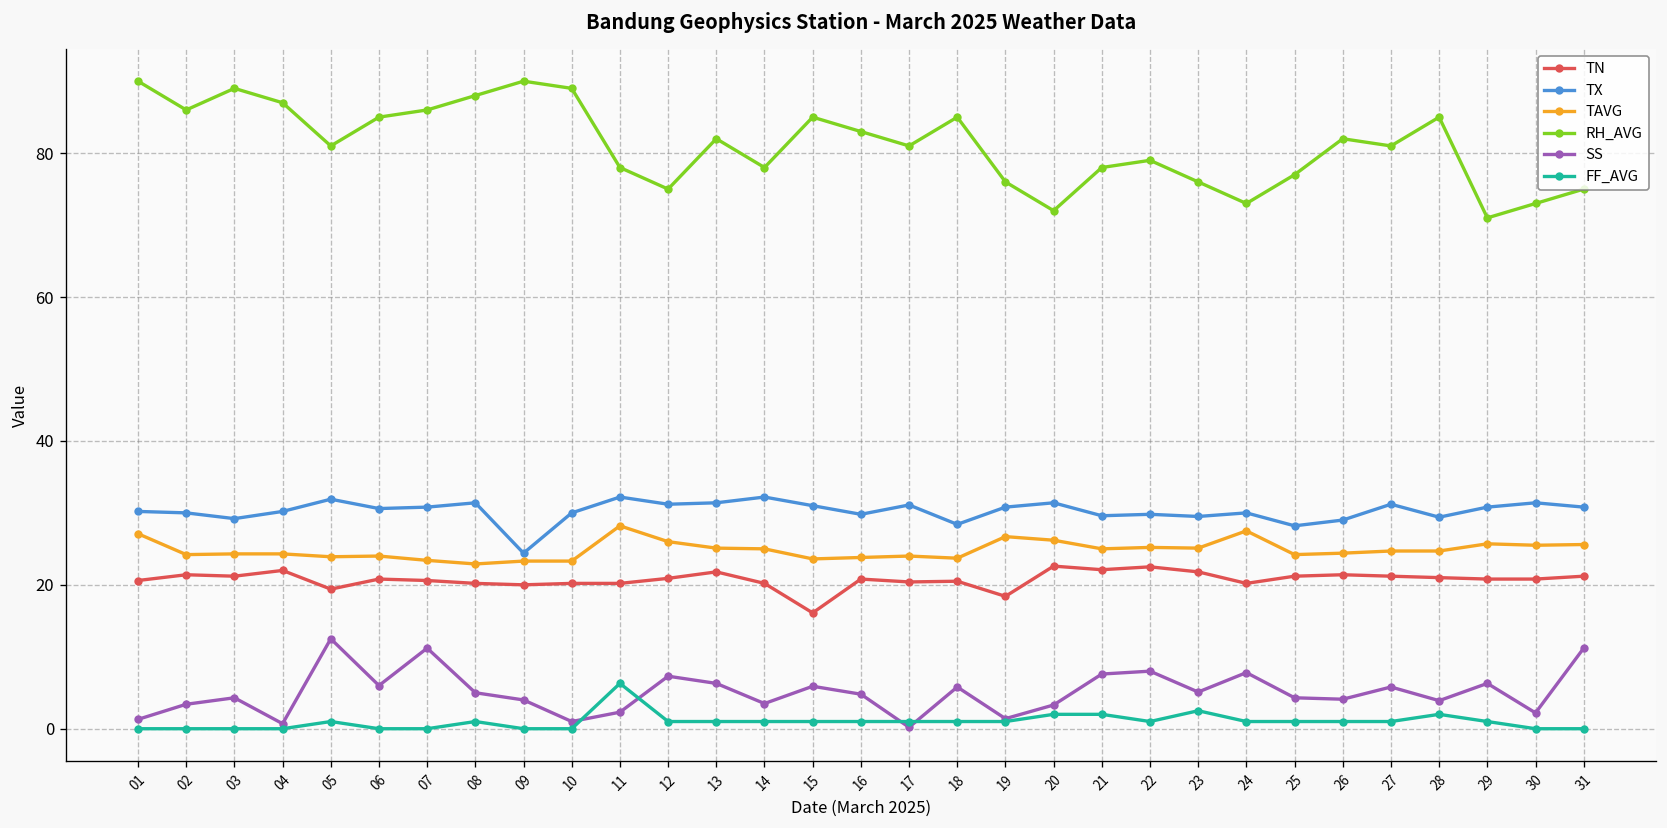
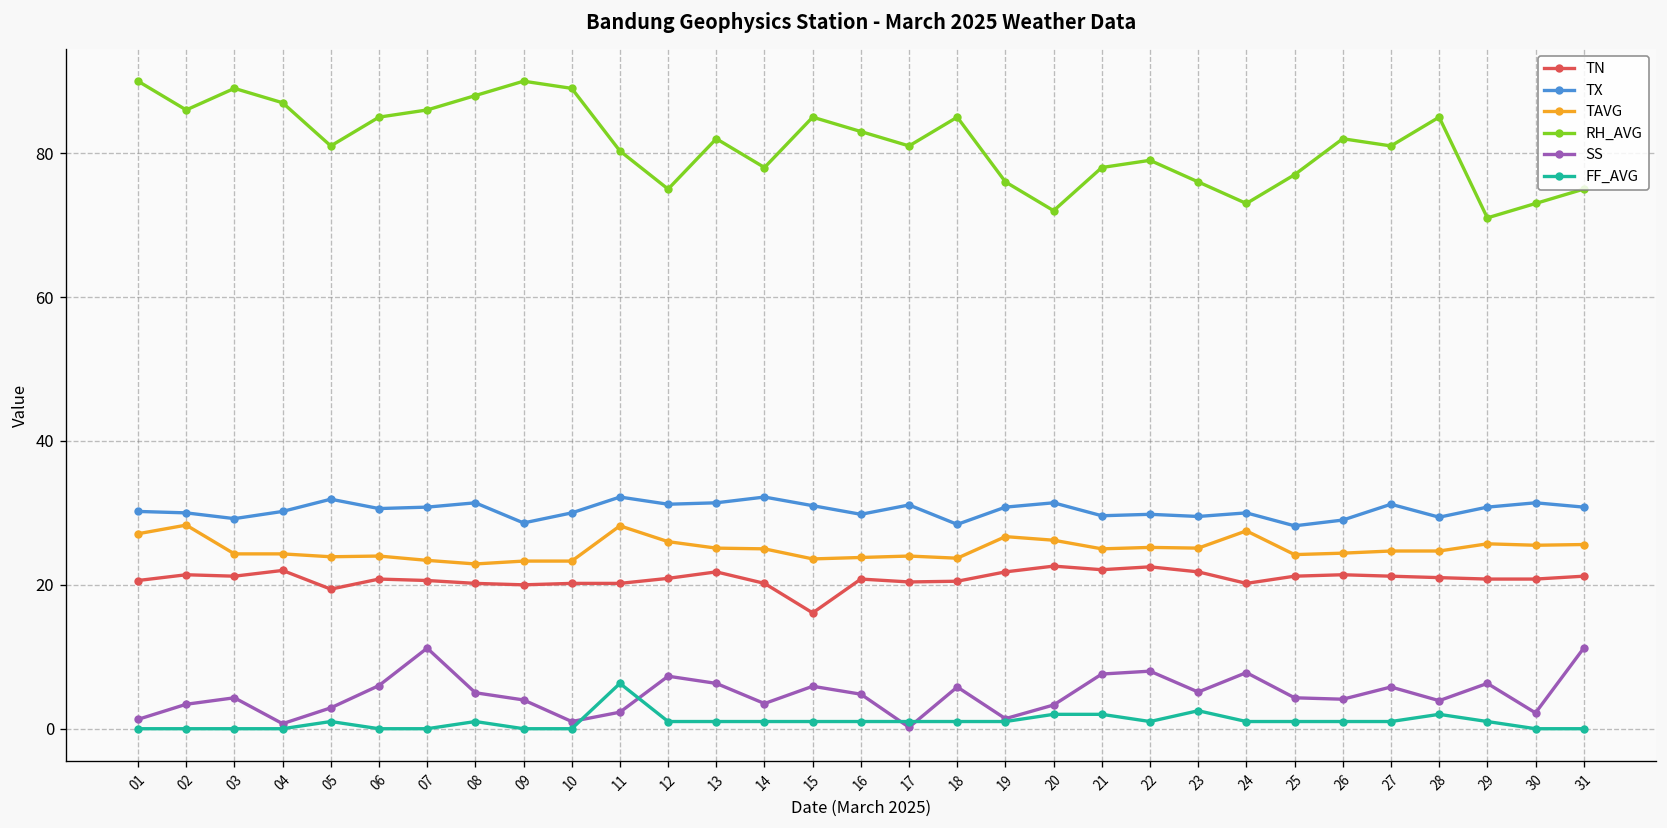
TAVG, 02: 24 -> 28
SS, 05: 13 -> 3
TX, 09: 24 -> 29
RH_AVG, 11: 78 -> 80
TN, 19: 18 -> 22
